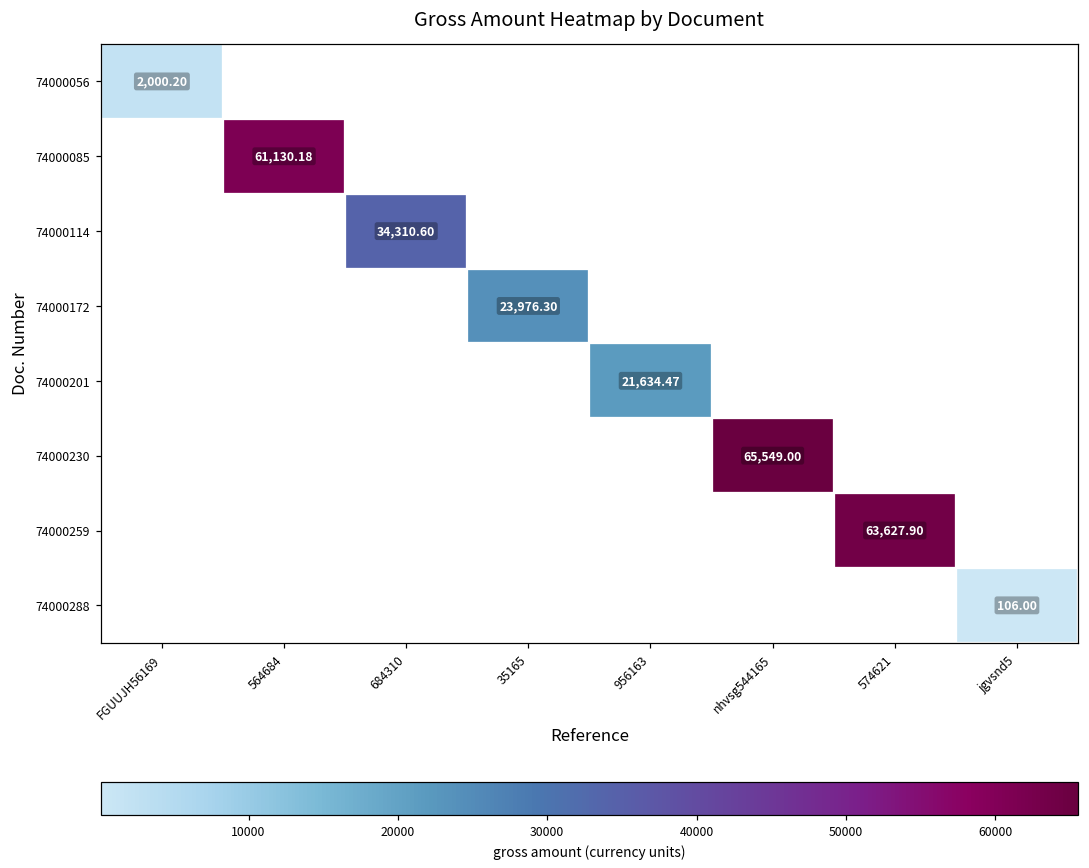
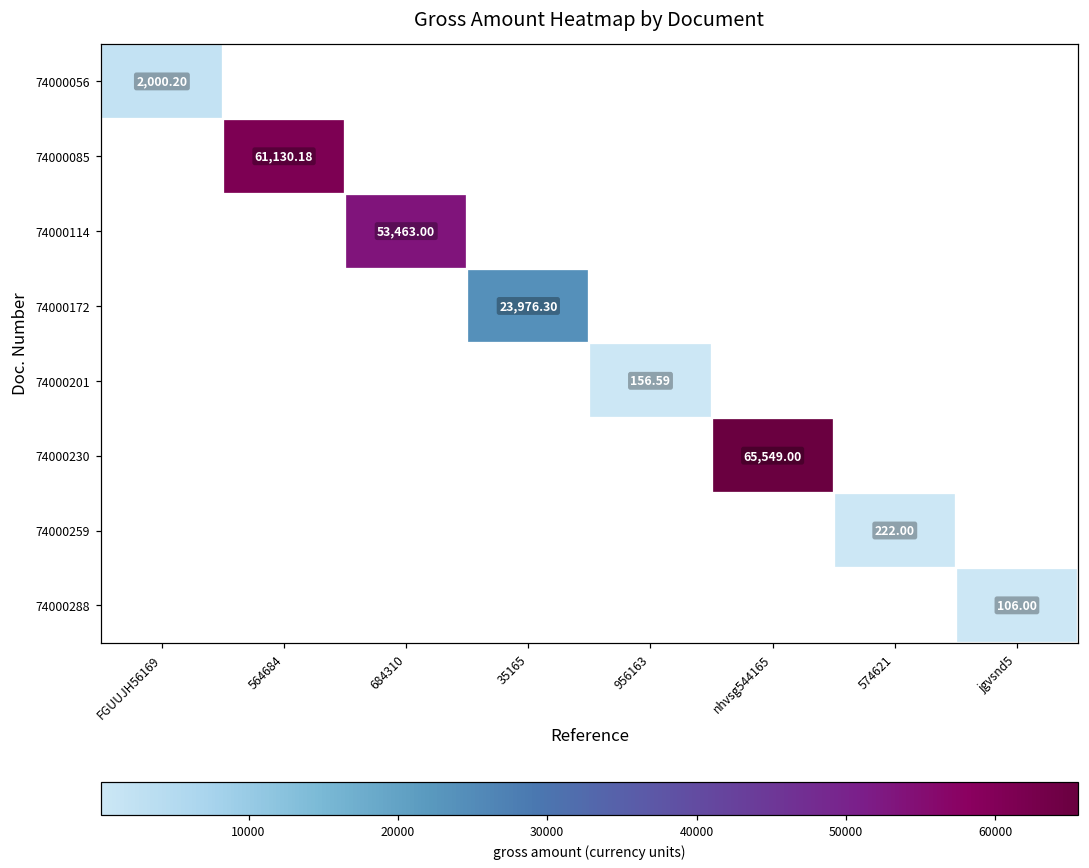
74000114, 684310: 34,310.60 -> 53,463.00
74000201, 956163: 21,634.47 -> 156.59
74000259, 574621: 63,627.90 -> 222.00
